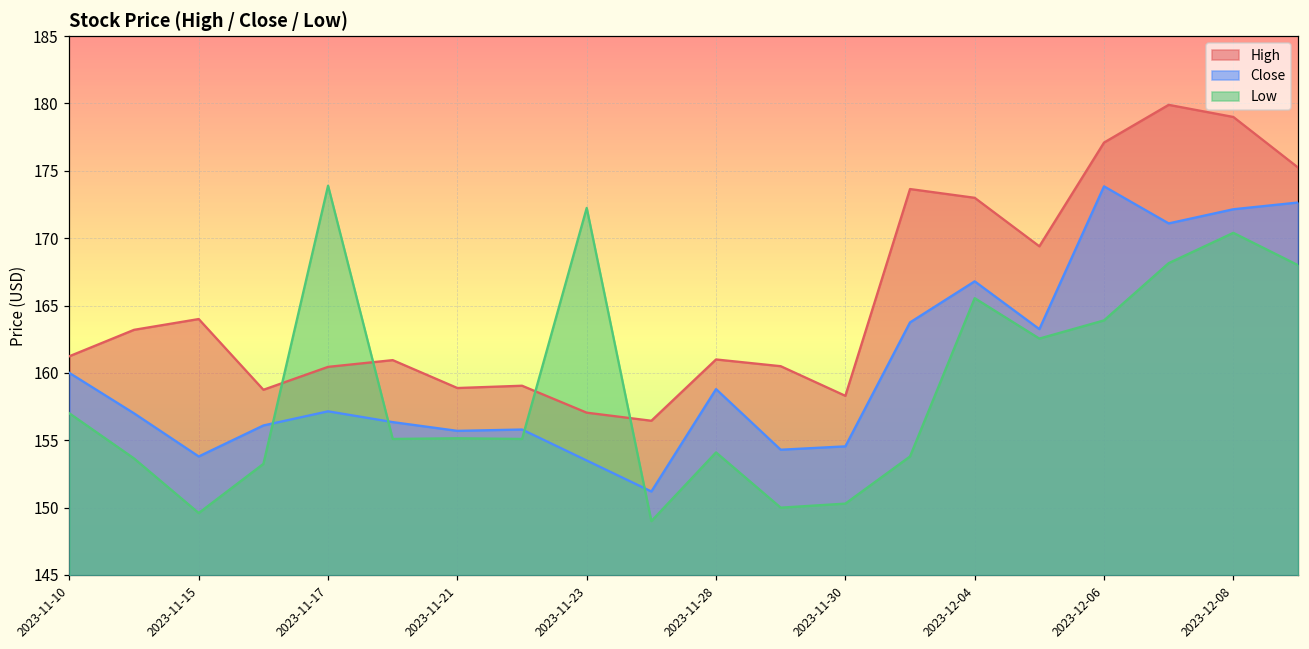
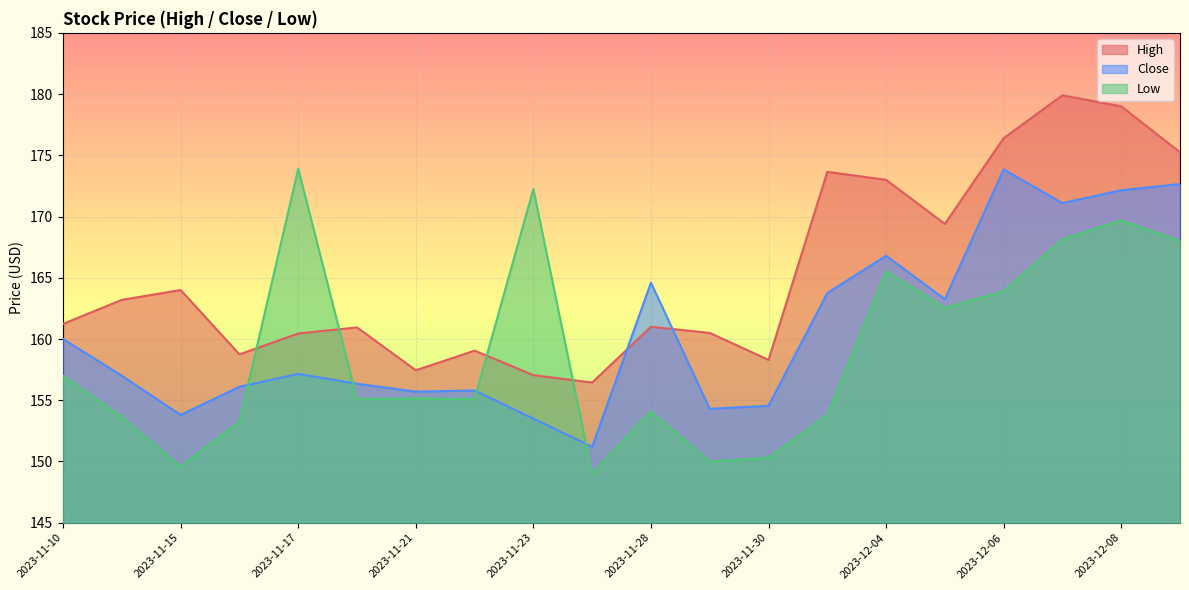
High, 2023-11-21: 158.9 -> 157.5
Close, 2023-11-28: 158.8 -> 164.6
High, 2023-12-06: 177.1 -> 176.4
Low, 2023-12-08: 170.4 -> 169.7
